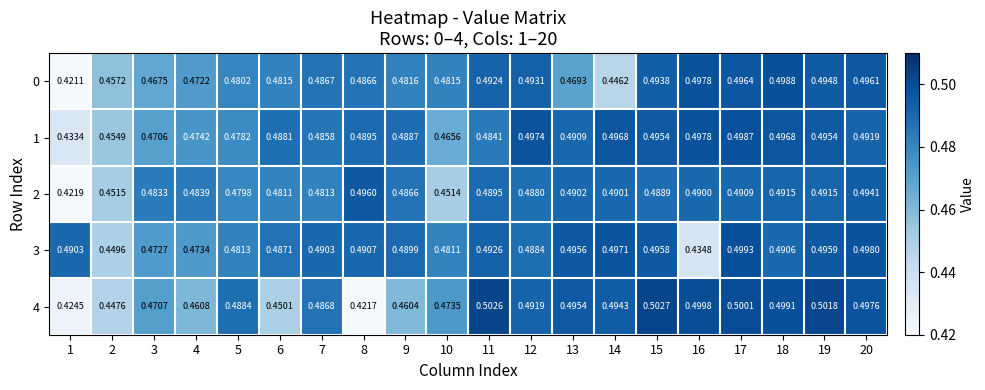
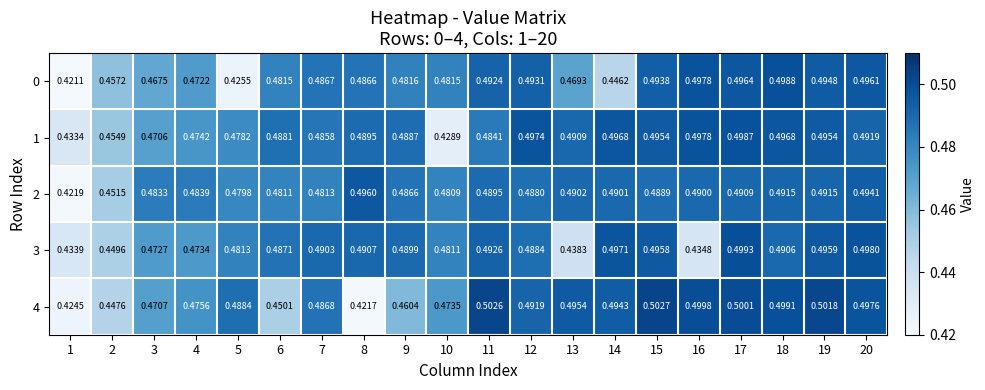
0, 5: 0.4802 -> 0.4255
1, 10: 0.4656 -> 0.4289
2, 10: 0.4514 -> 0.4809
3, 1: 0.4903 -> 0.4339
3, 13: 0.4956 -> 0.4383
4, 4: 0.4608 -> 0.4756
